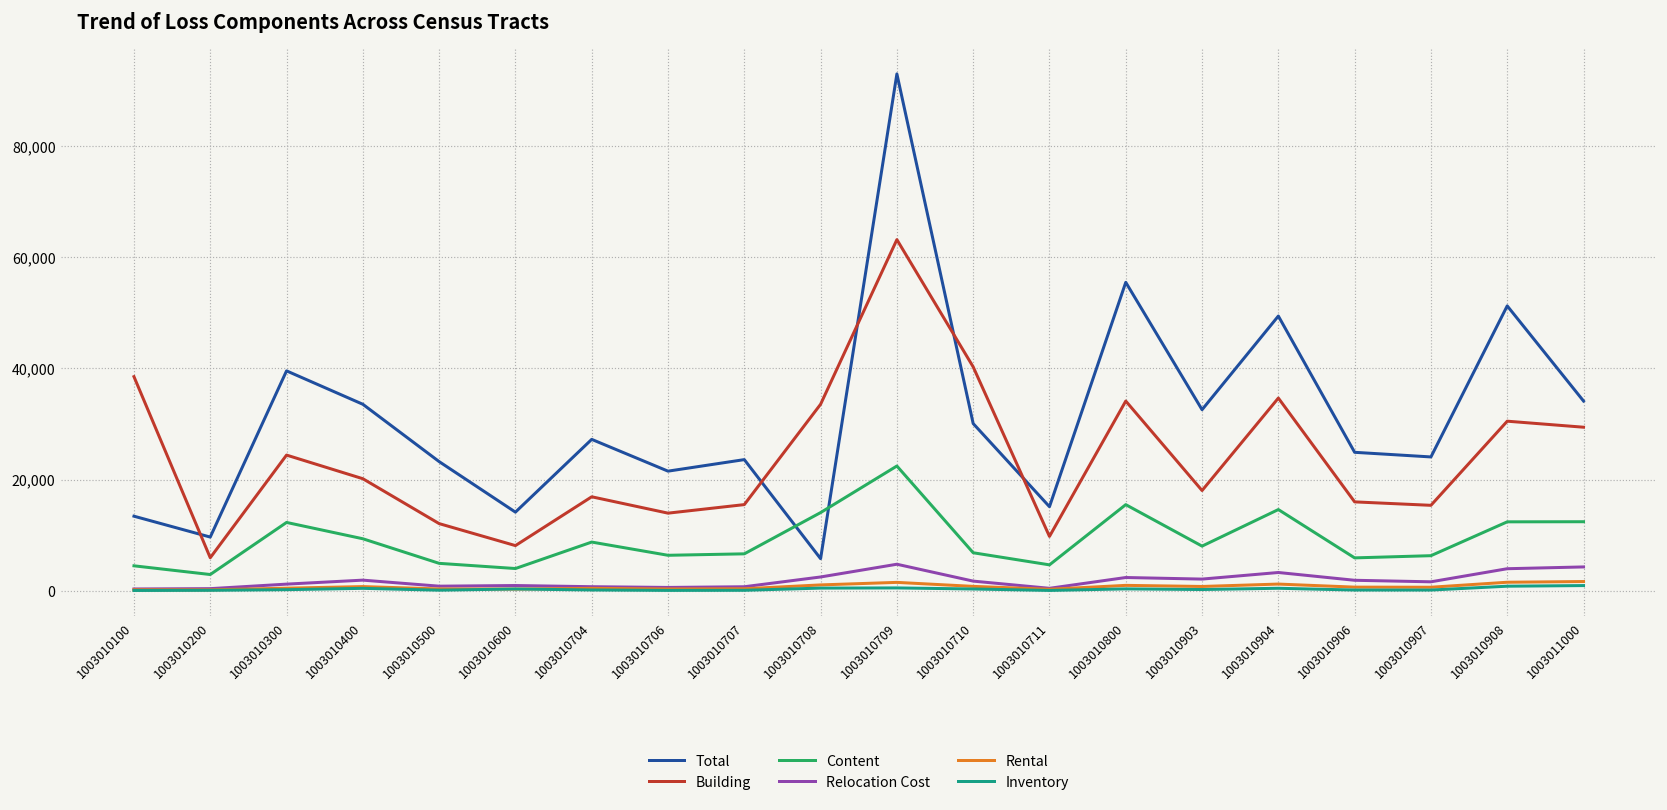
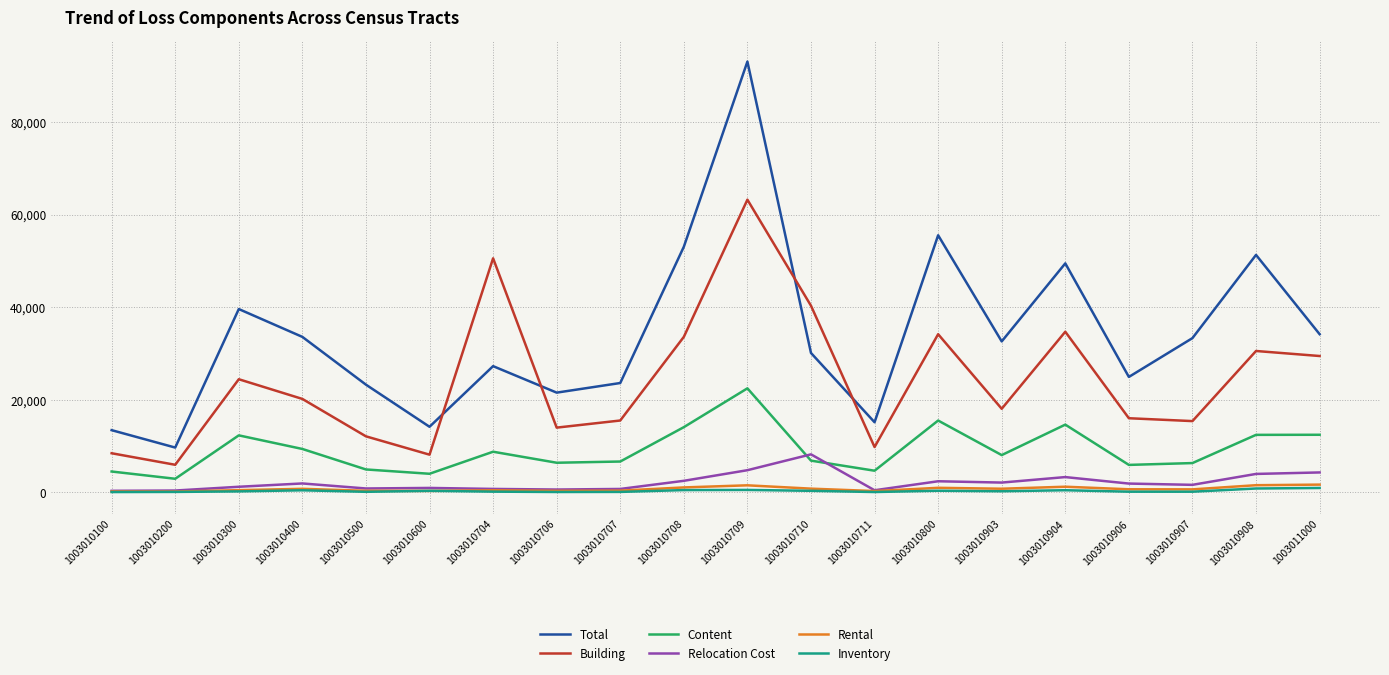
Building, 1003010100: 39,000 -> 8,000
Building, 1003010704: 17,000 -> 51,000
Total, 1003010708: 6,000 -> 53,000
Relocation Cost, 1003010710: 2,000 -> 8,000
Total, 1003010907: 24,000 -> 33,000
